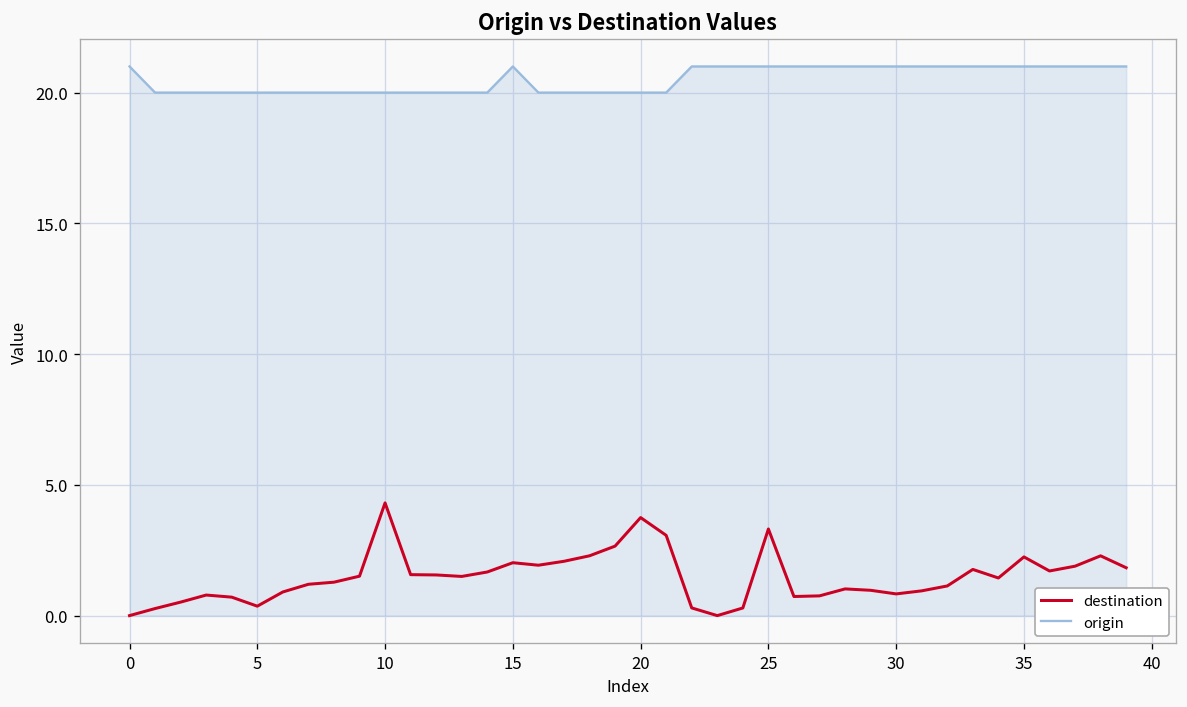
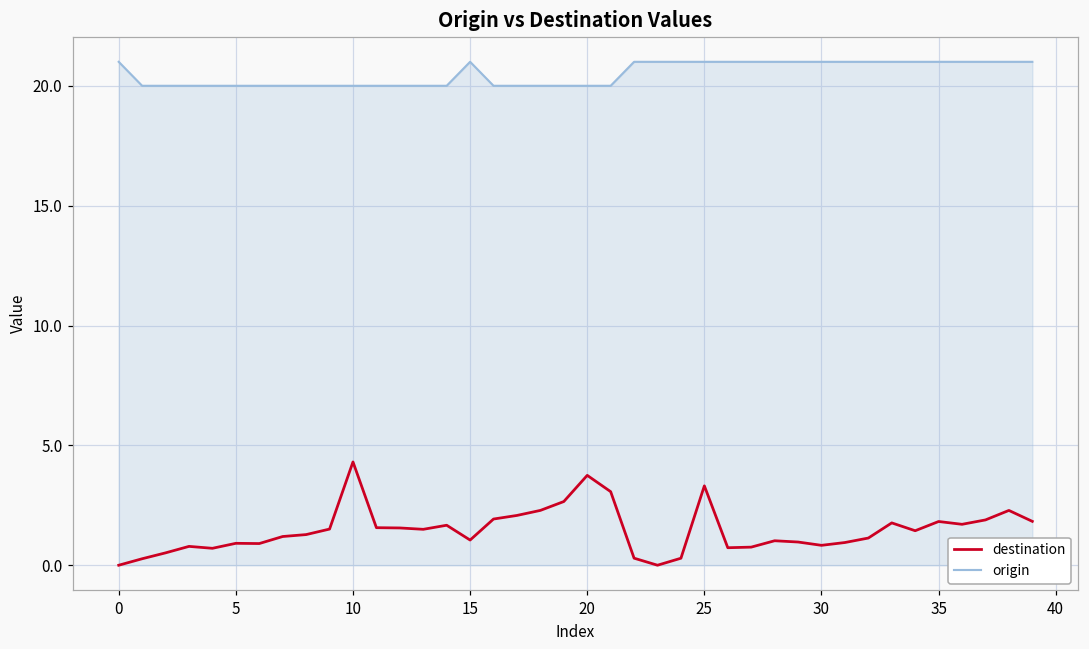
destination, 5: 0.4 -> 0.9
destination, 15: 2.0 -> 1.1
destination, 35: 2.2 -> 1.8
